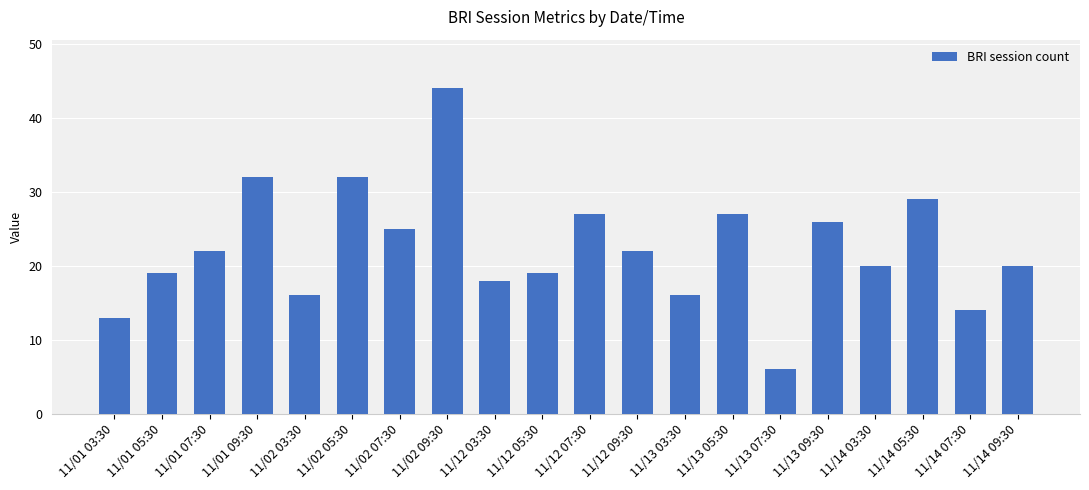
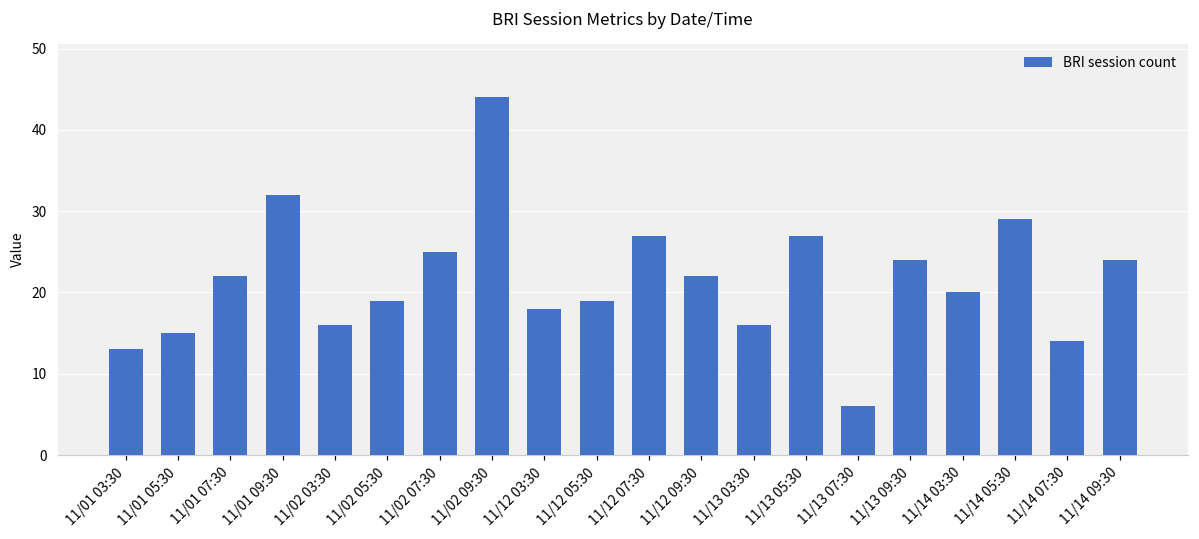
11/01 05:30: 19 -> 15
11/02 05:30: 32 -> 19
11/13 09:30: 26 -> 24
11/14 09:30: 20 -> 24
